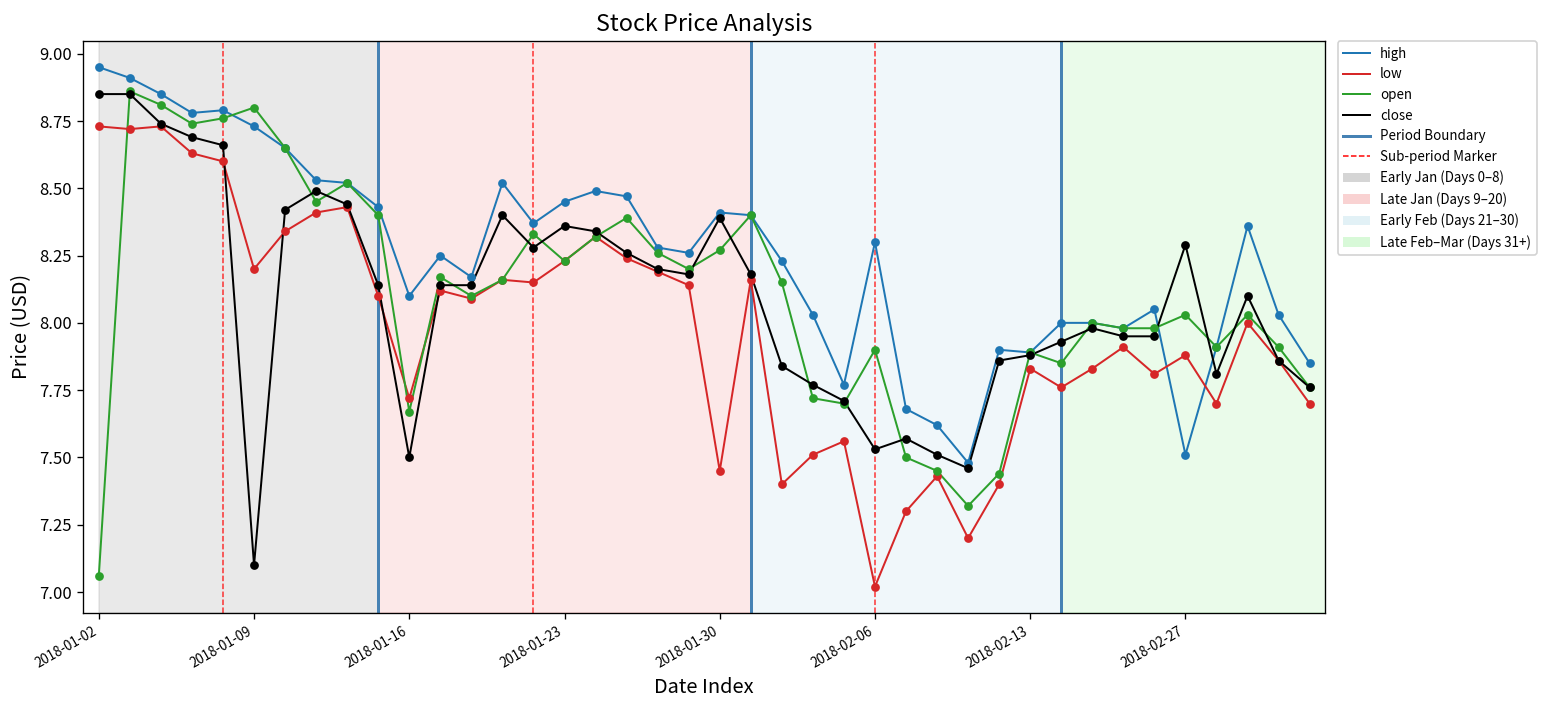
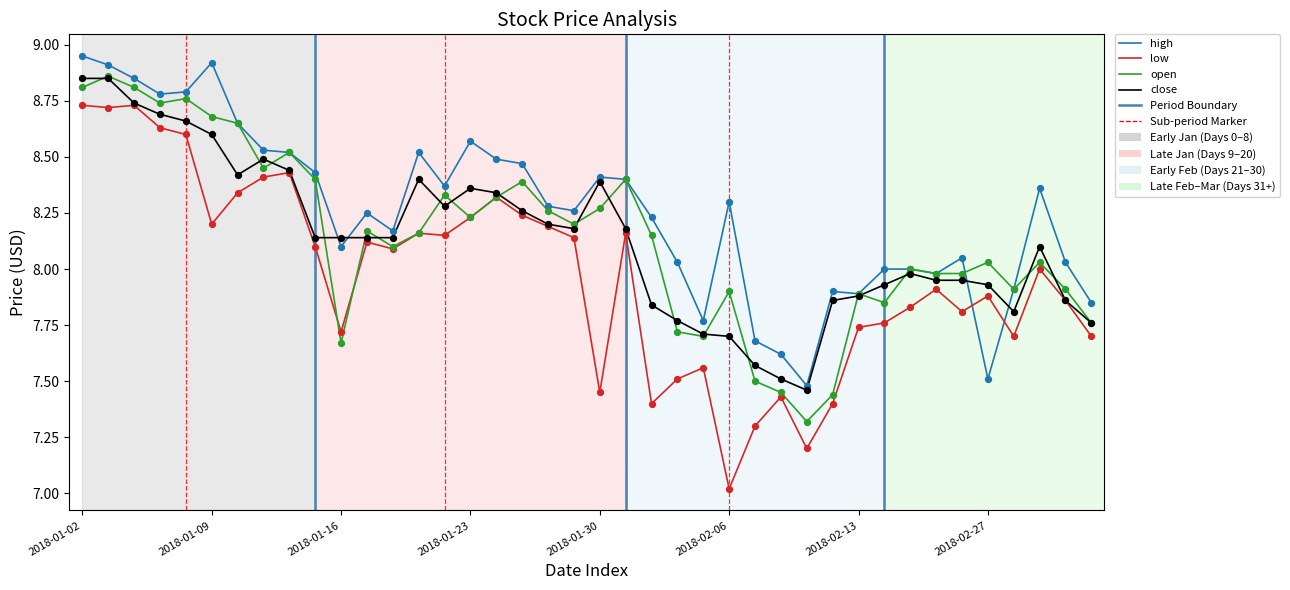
open, 2018-01-02: 7.06 -> 8.81
high, 2018-01-09: 8.73 -> 8.92
open, 2018-01-09: 8.80 -> 8.68
close, 2018-01-09: 7.1 -> 8.6
close, 2018-01-16: 7.50 -> 8.14
high, 2018-01-23: 8.45 -> 8.57
close, 2018-02-06: 7.53 -> 7.70
low, 2018-02-13: 7.83 -> 7.74
close, 2018-02-27: 8.29 -> 7.93
